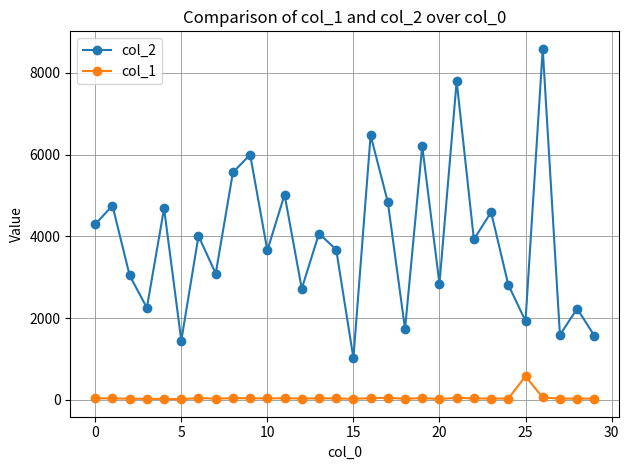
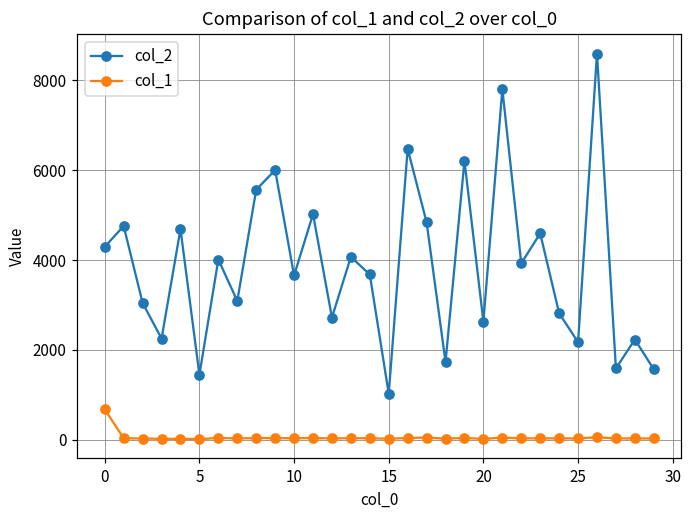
col_1, 0: 0 -> 700
col_2, 20: 2800 -> 2600
col_2, 25: 1900 -> 2200
col_1, 25: 600 -> 0
